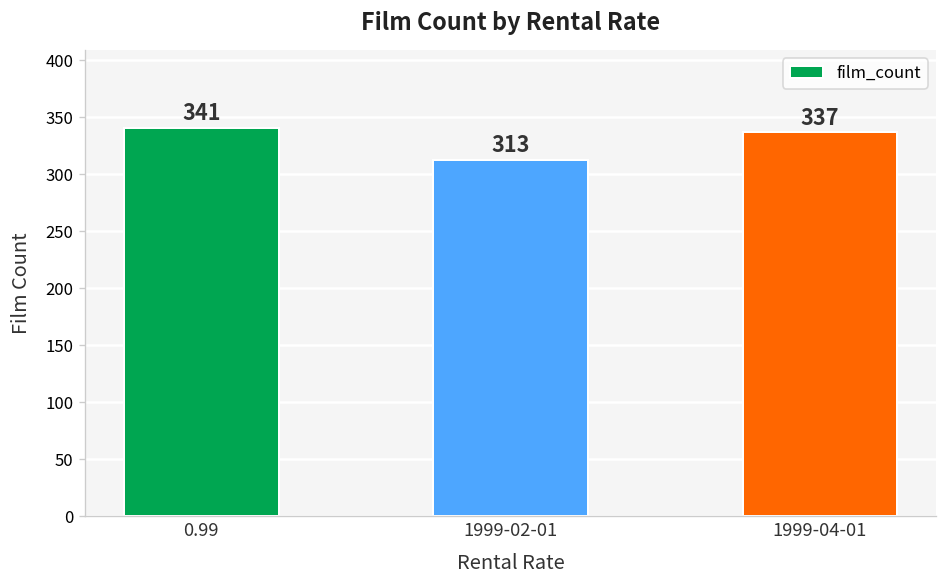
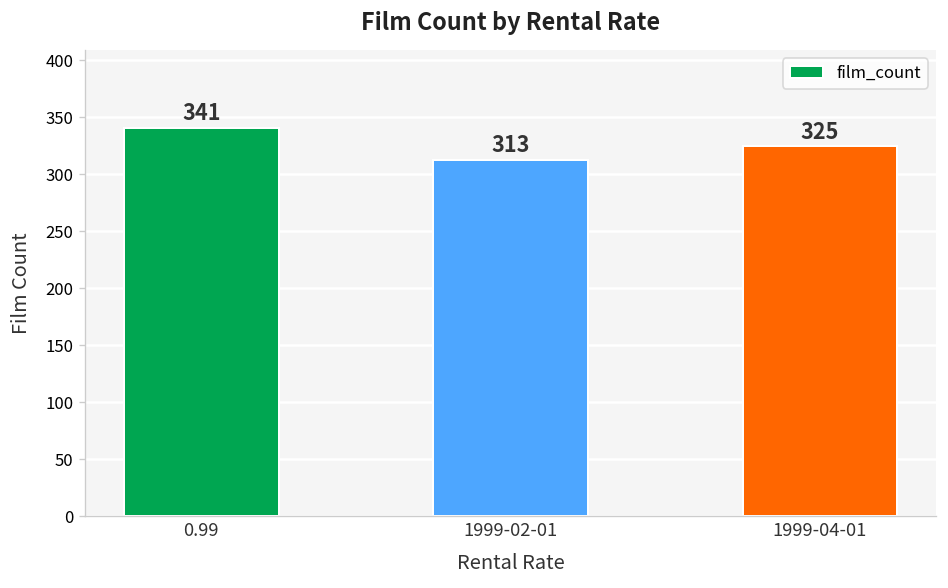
1999-04-01: 337 -> 325
